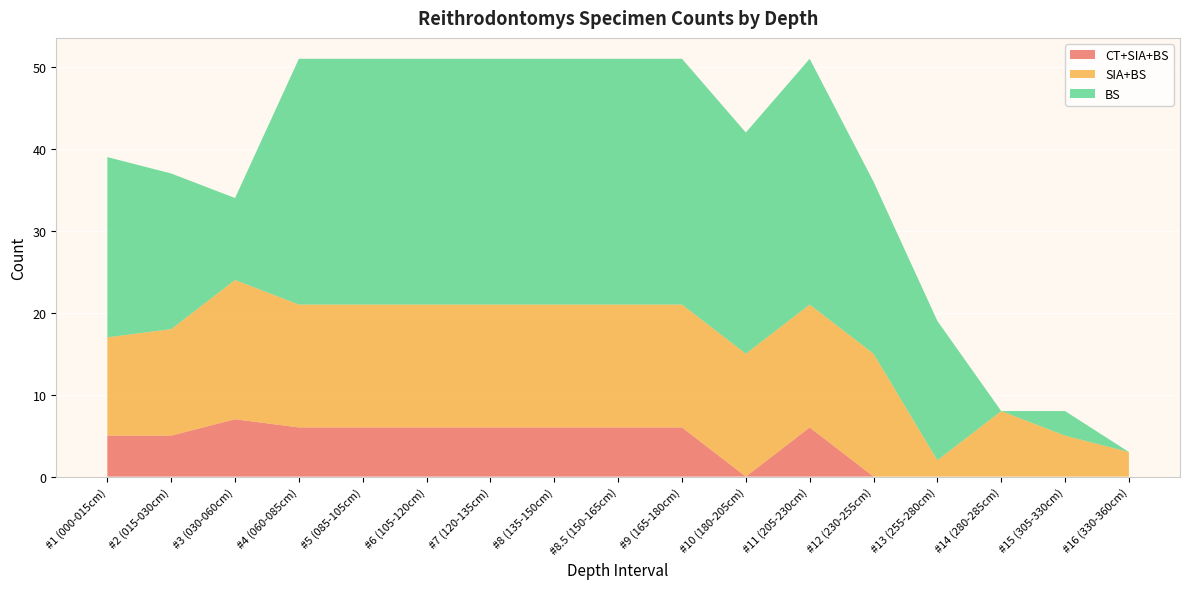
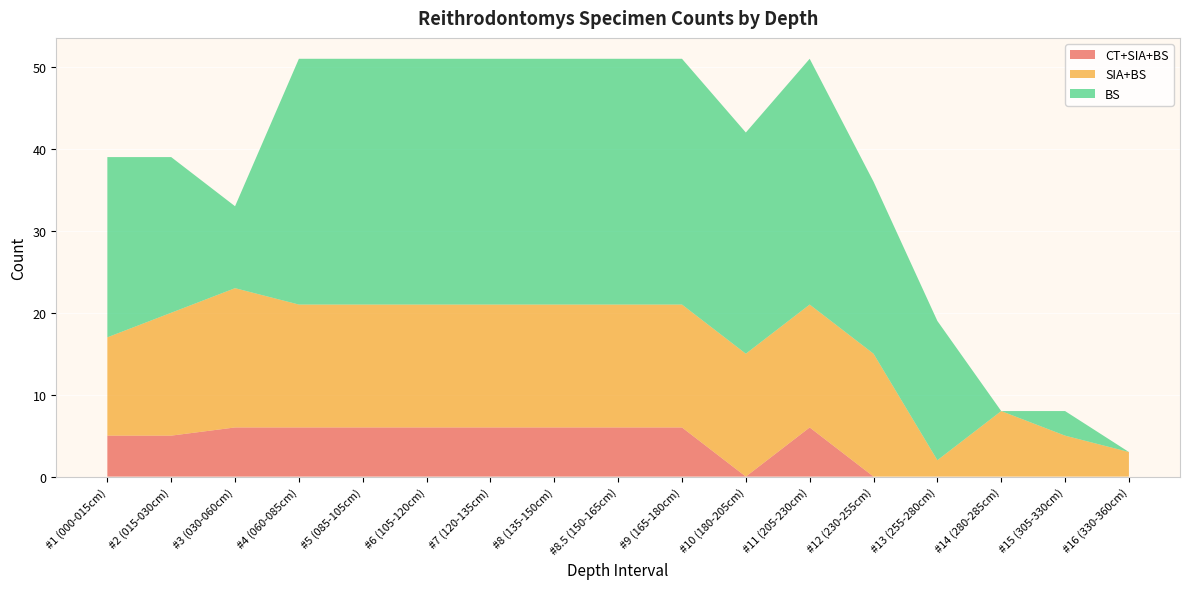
SIA+BS, #2 (015-030cm): 13 -> 15
CT+SIA+BS, #3 (030-060cm): 7 -> 6
